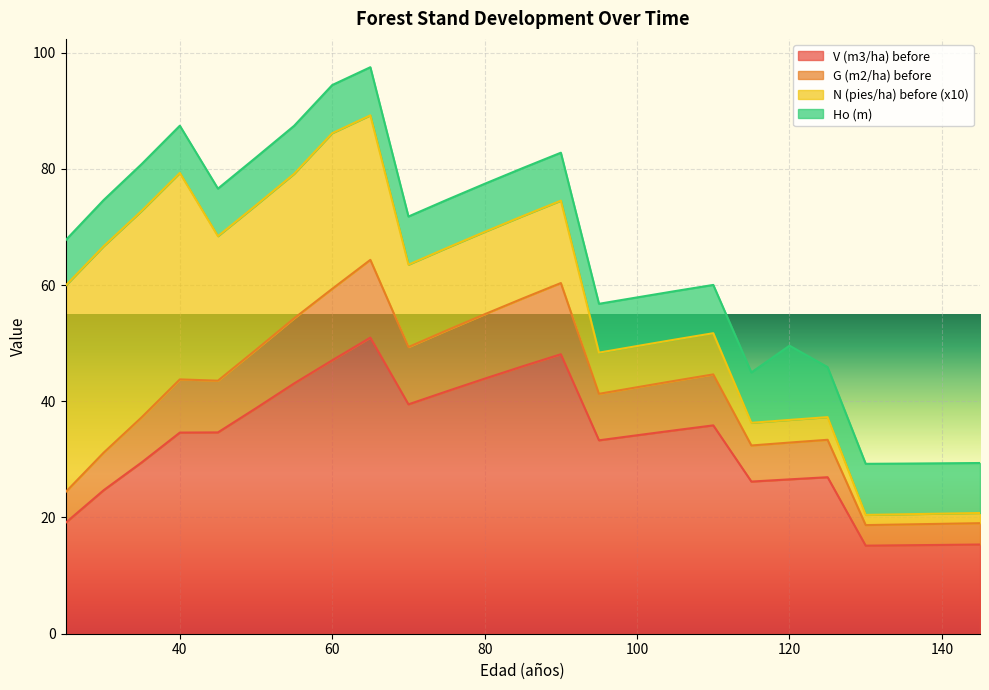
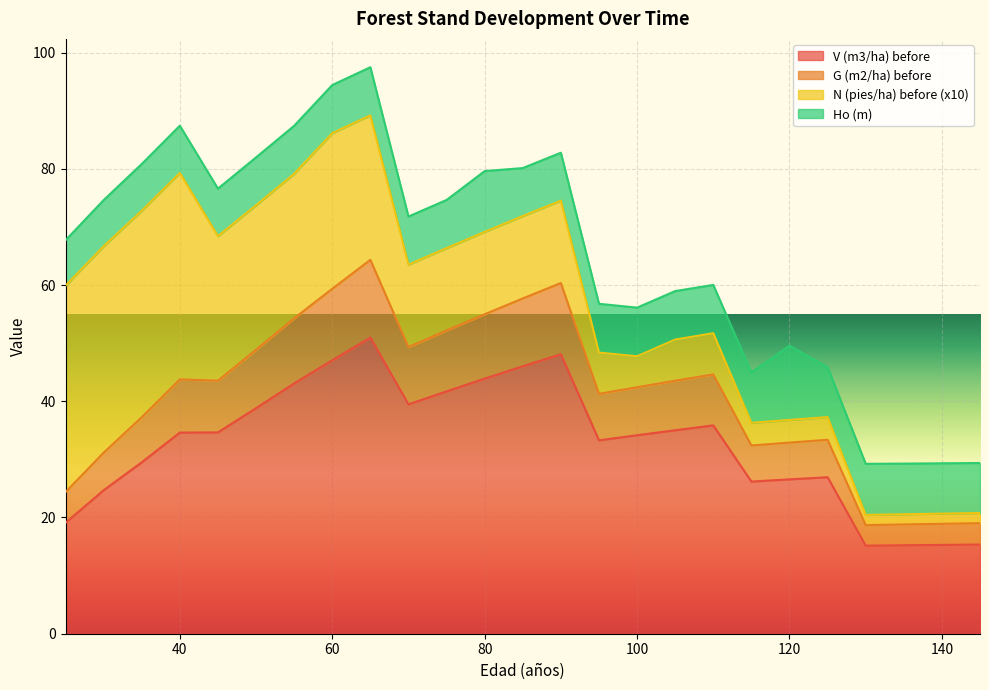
Ho (m), 80: 8 -> 10
N (pies/ha) before (x10), 100: 7 -> 5
